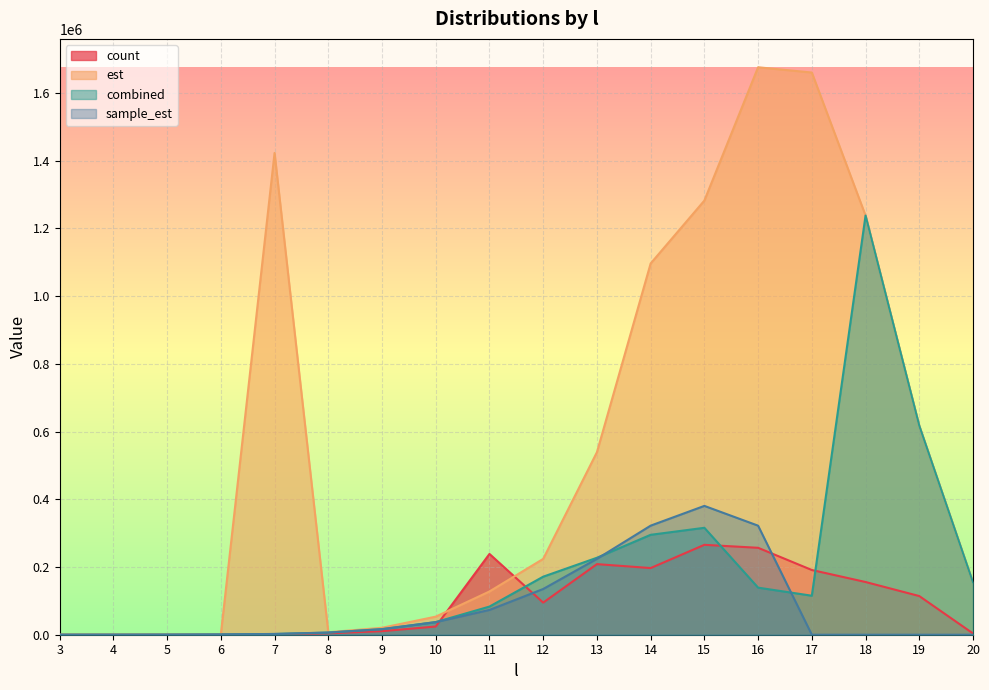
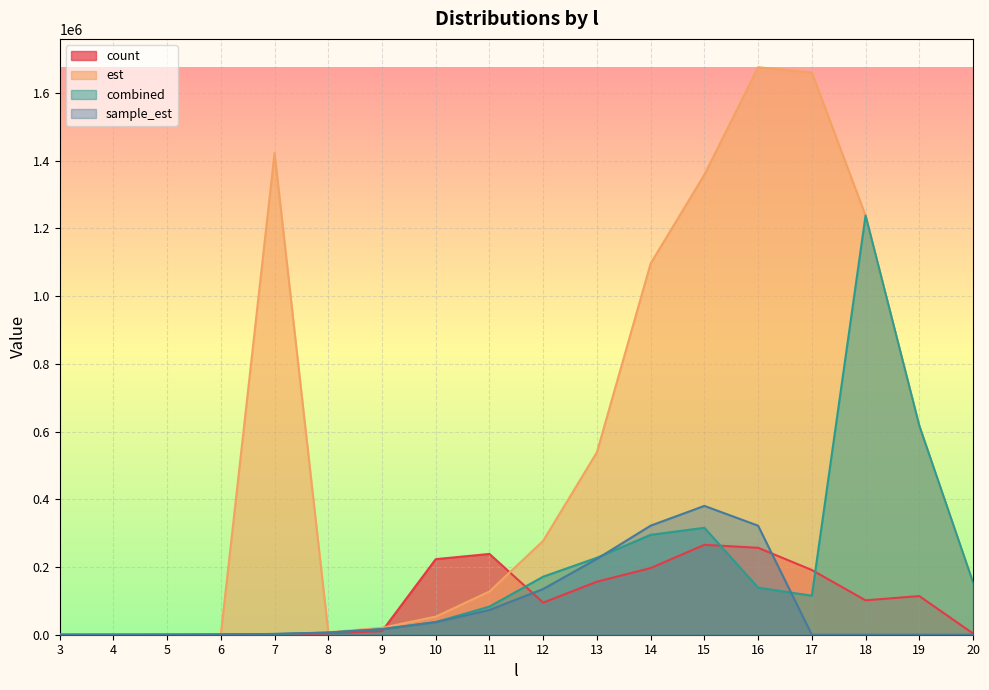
count, 10: 20000 -> 220000
est, 12: 220000 -> 280000
count, 13: 210000 -> 160000
est, 15: 1280000 -> 1360000
count, 18: 160000 -> 100000
